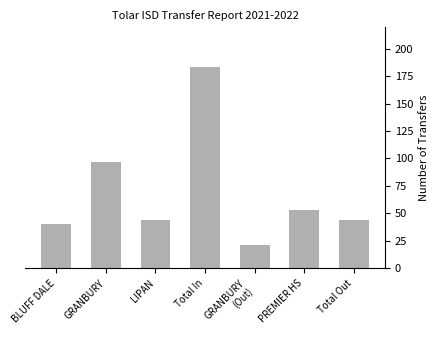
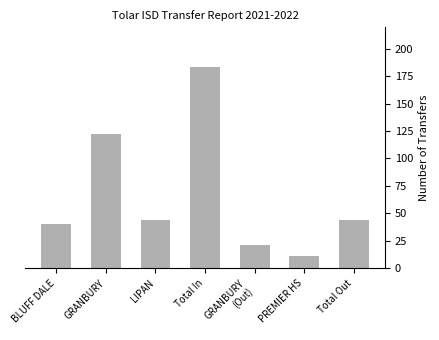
GRANBURY: 97 -> 122
PREMIER HS: 53 -> 11
